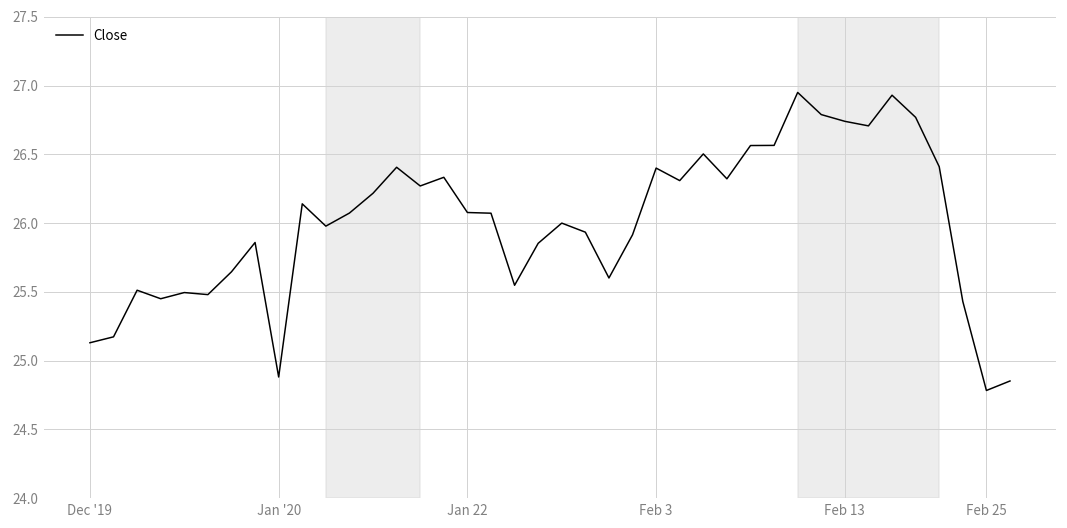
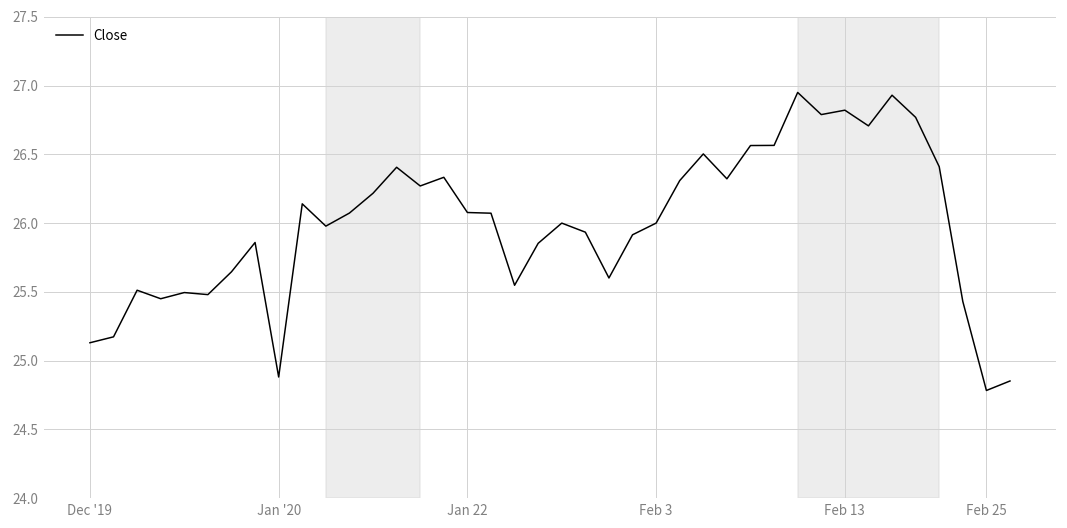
Feb 3: 26.4 -> 26.0
Feb 13: 26.74 -> 26.82
